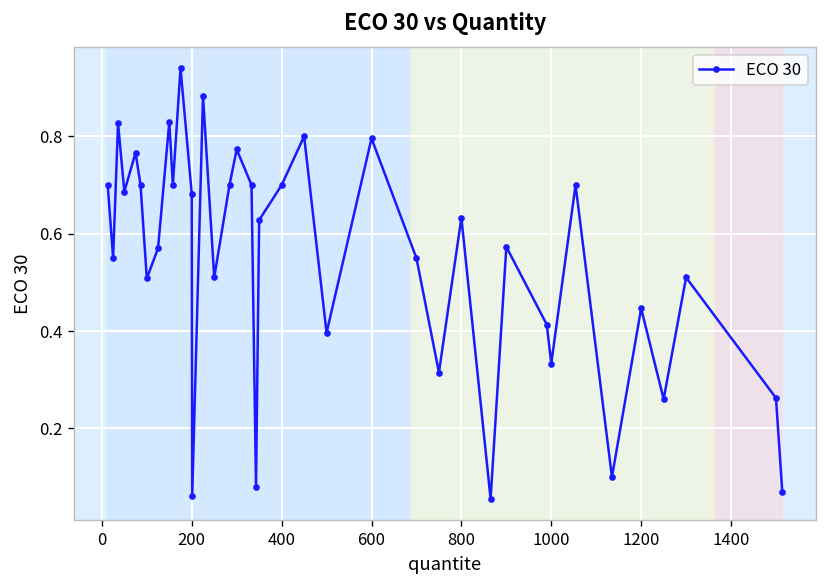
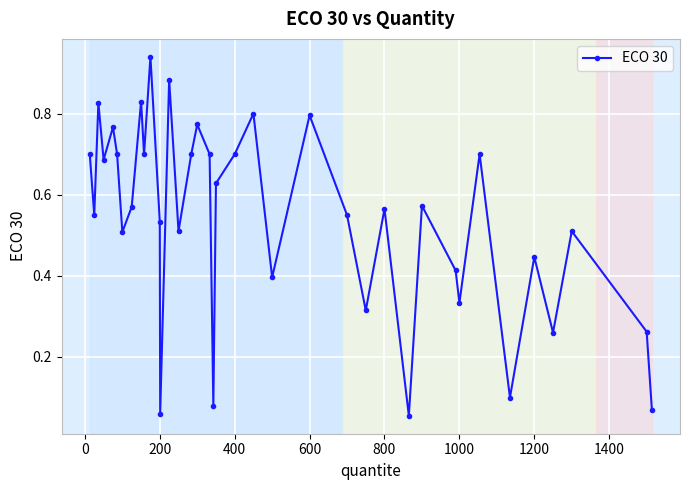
200: 0.68 -> 0.53
800: 0.63 -> 0.57
